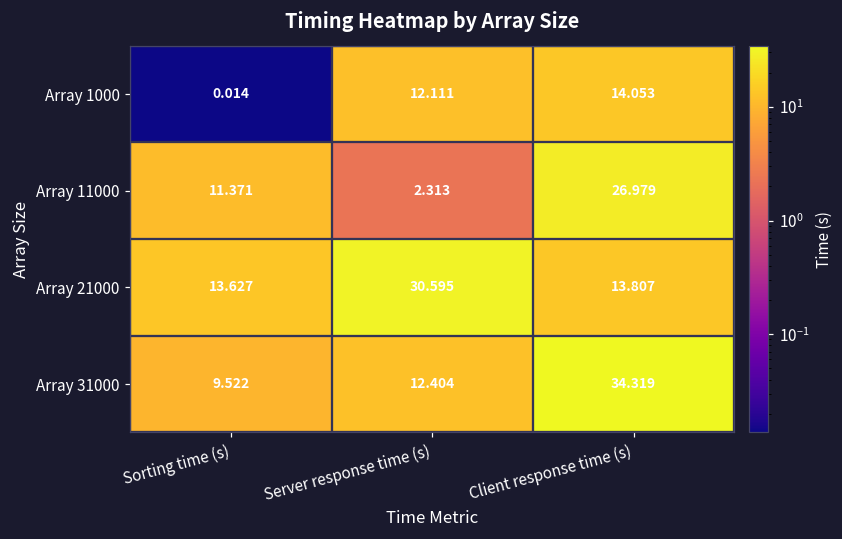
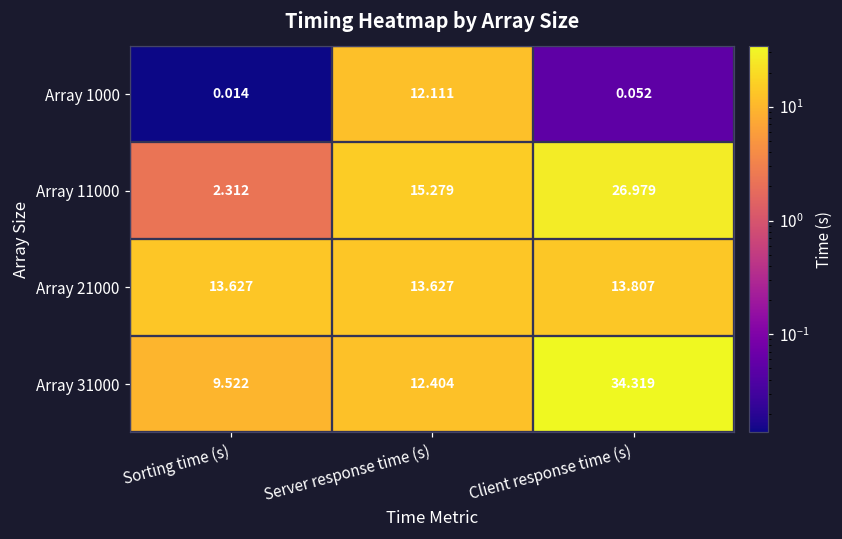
Array 1000, Client response time (s): 14.053 -> 0.052
Array 11000, Sorting time (s): 11.371 -> 2.312
Array 11000, Server response time (s): 2.313 -> 15.279
Array 21000, Server response time (s): 30.595 -> 13.627
